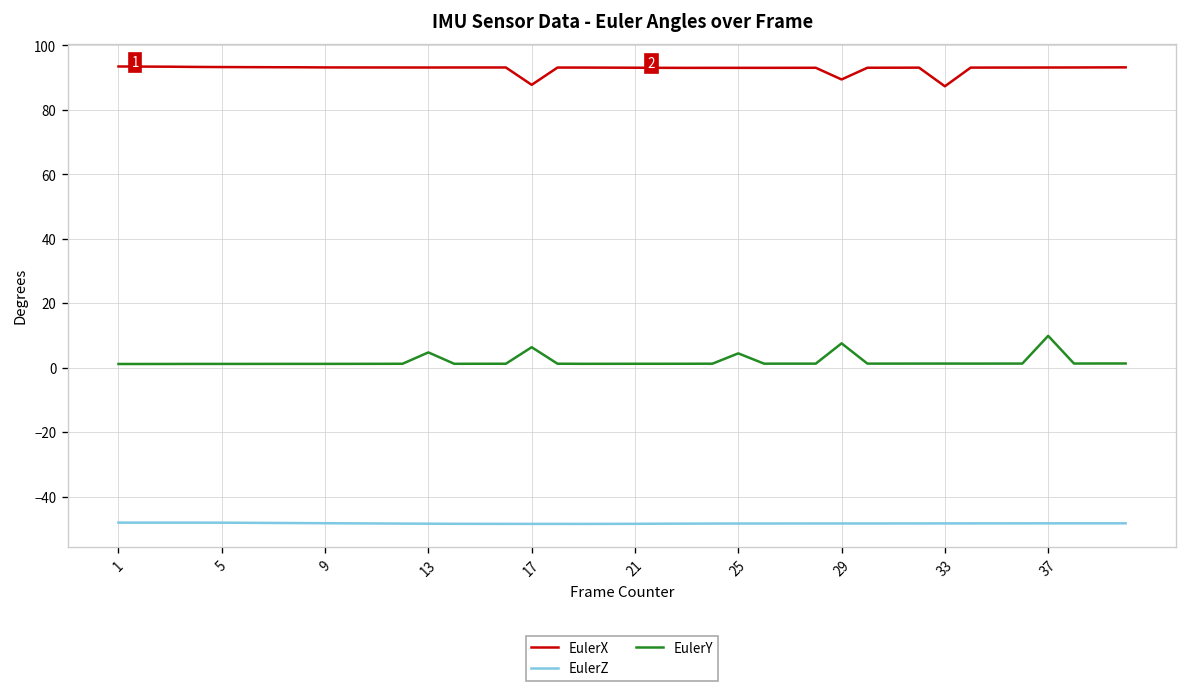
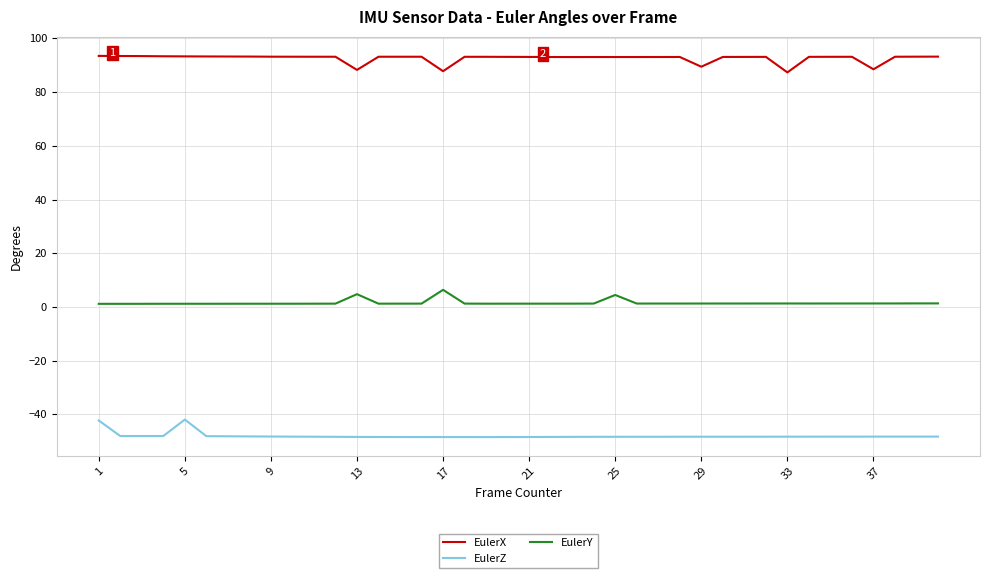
EulerZ, 1: -48 -> -42
EulerZ, 5: -48 -> -42
EulerX, 13: 93 -> 88
EulerY, 29: 8 -> 1
EulerX, 37: 93 -> 89
EulerY, 37: 10 -> 1
